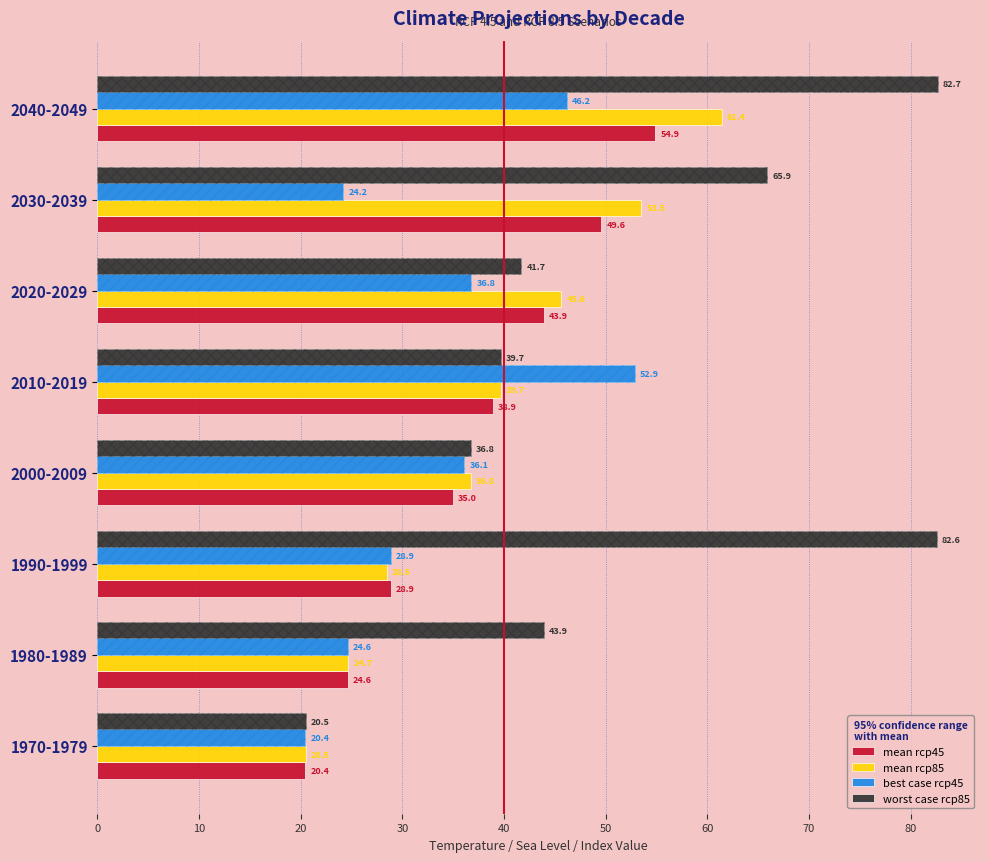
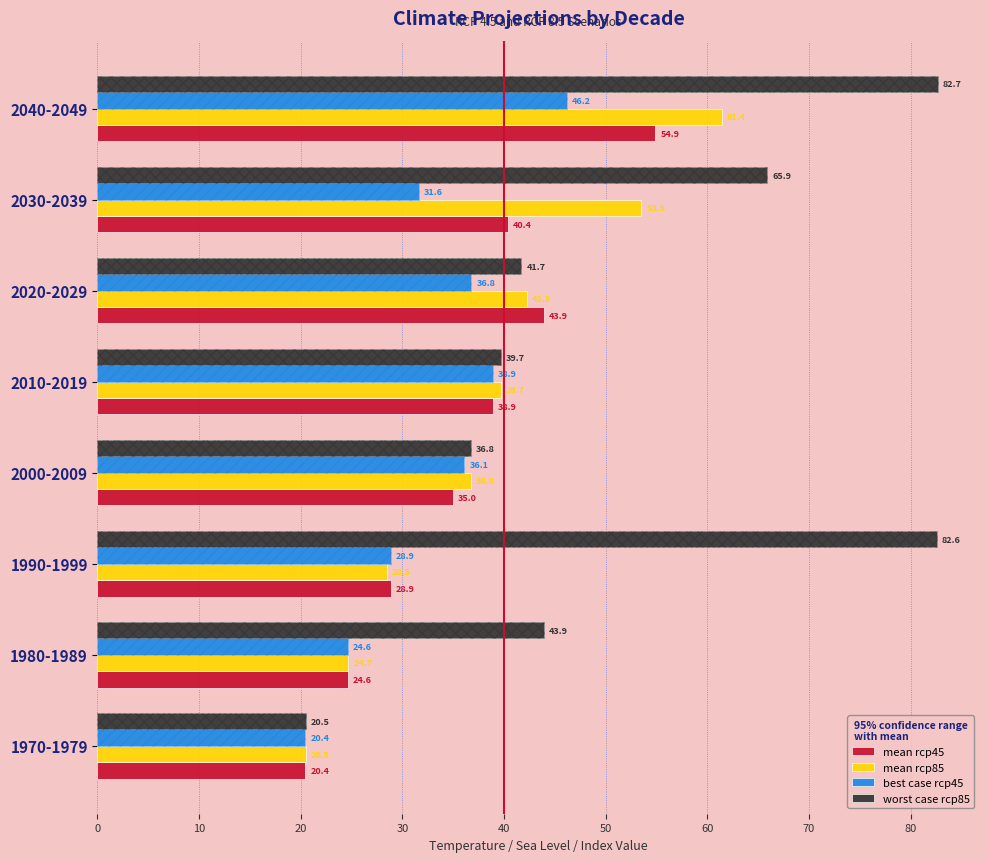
best case rcp45, 2030-2039: 24.2 -> 31.6
mean rcp45, 2030-2039: 49.6 -> 40.4
mean rcp85, 2020-2029: 45.6 -> 42.3
best case rcp45, 2010-2019: 52.9 -> 38.9
